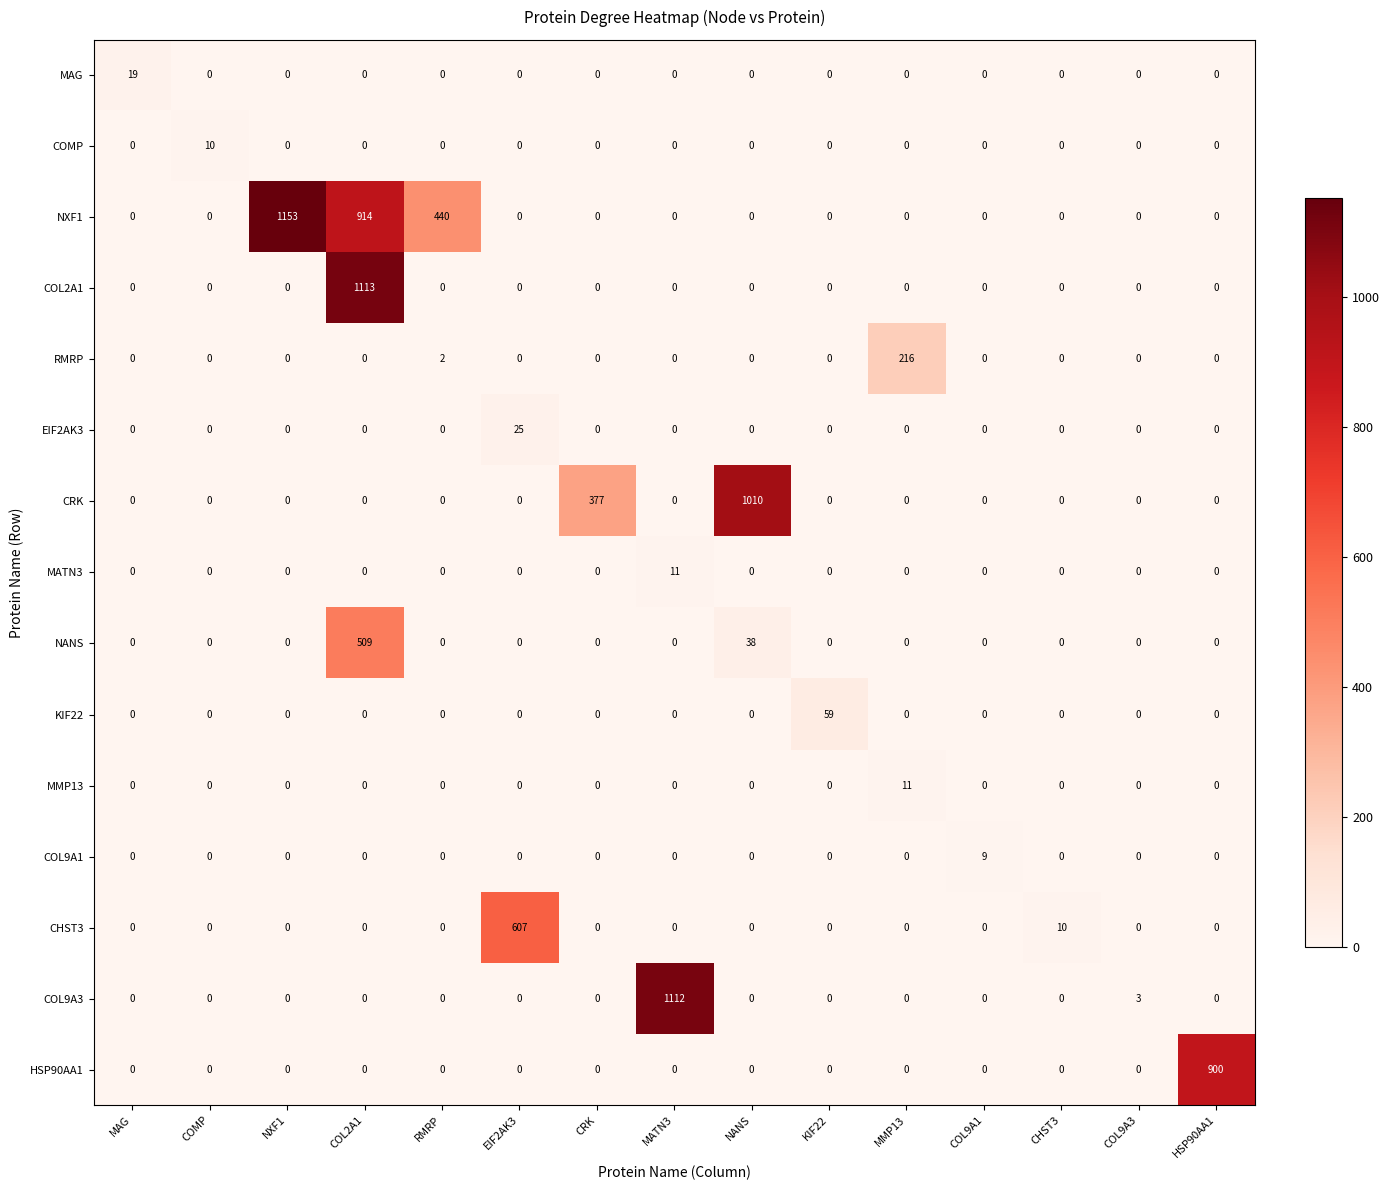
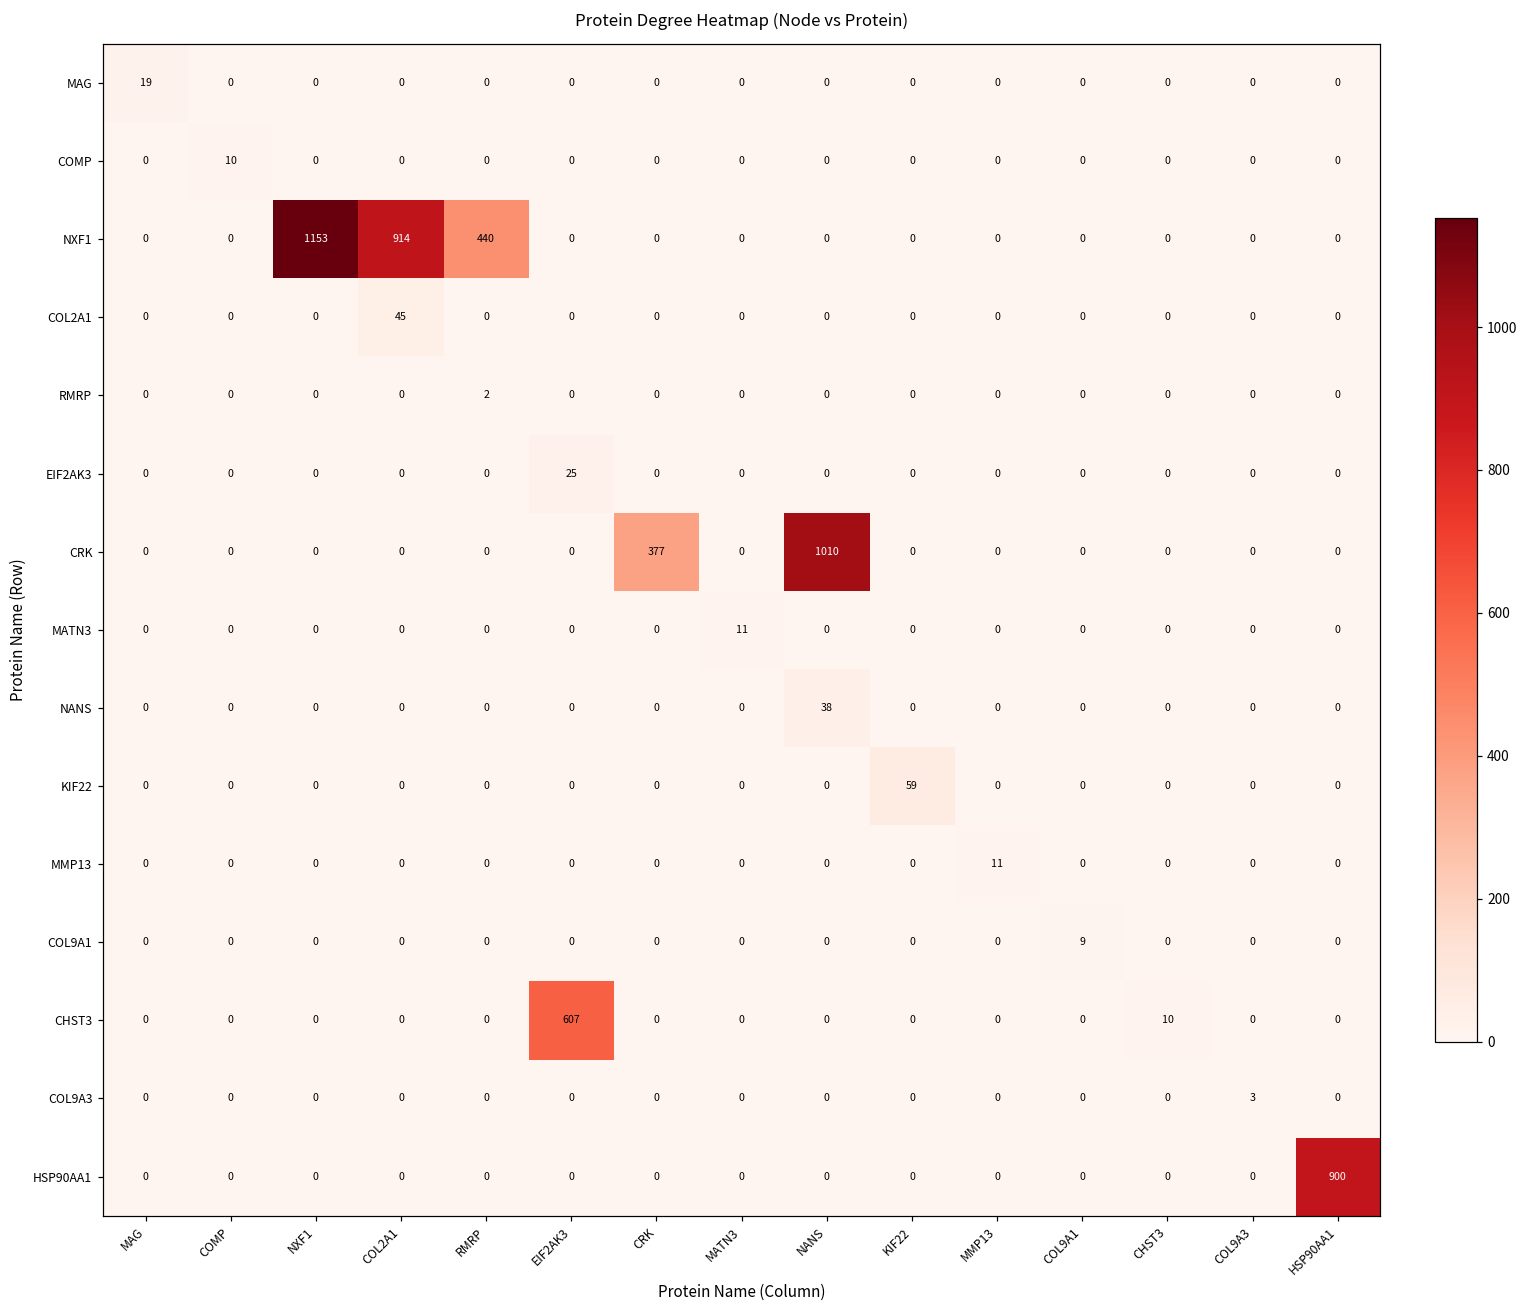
COL2A1, COL2A1: 1113 -> 45
RMRP, MMP13: 216 -> 0
NANS, COL2A1: 509 -> 0
COL9A3, MATN3: 1112 -> 0
